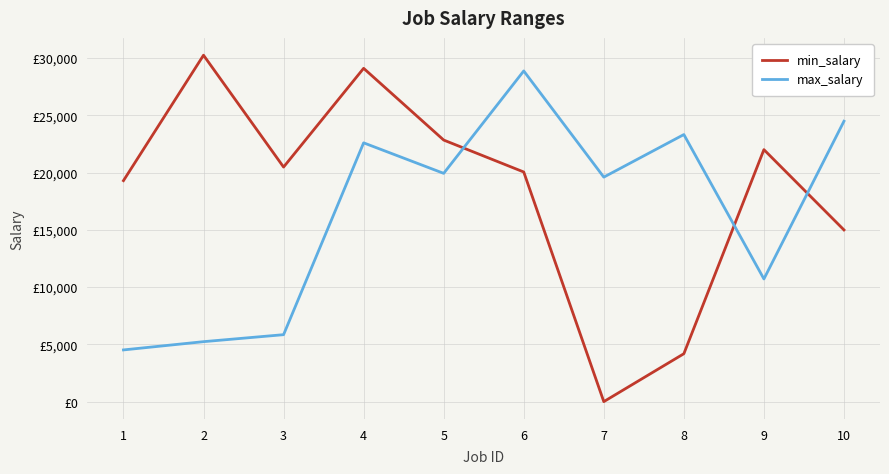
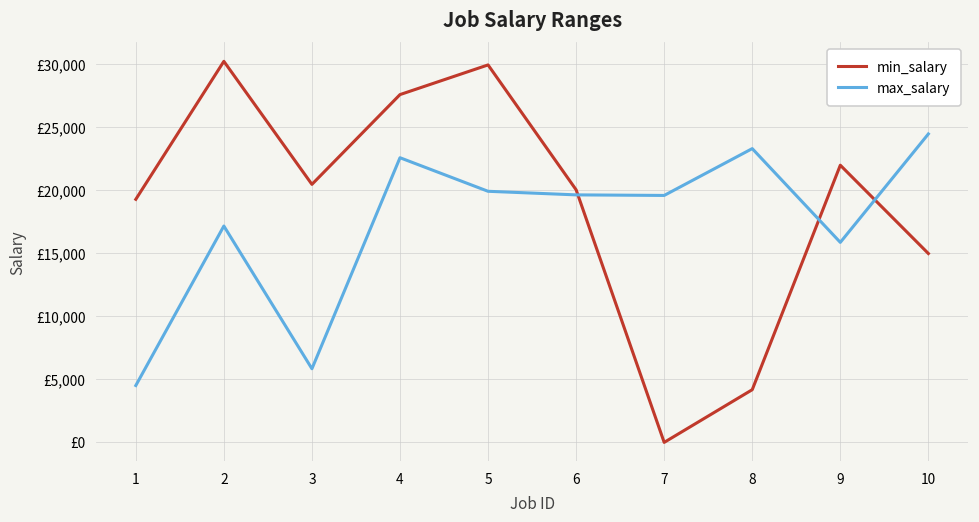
max_salary, 2: £5,200 -> £17,200
min_salary, 4: £29,100 -> £27,600
min_salary, 5: £22,800 -> £30,000
max_salary, 6: £28,900 -> £19,600
max_salary, 9: £10,700 -> £15,900
